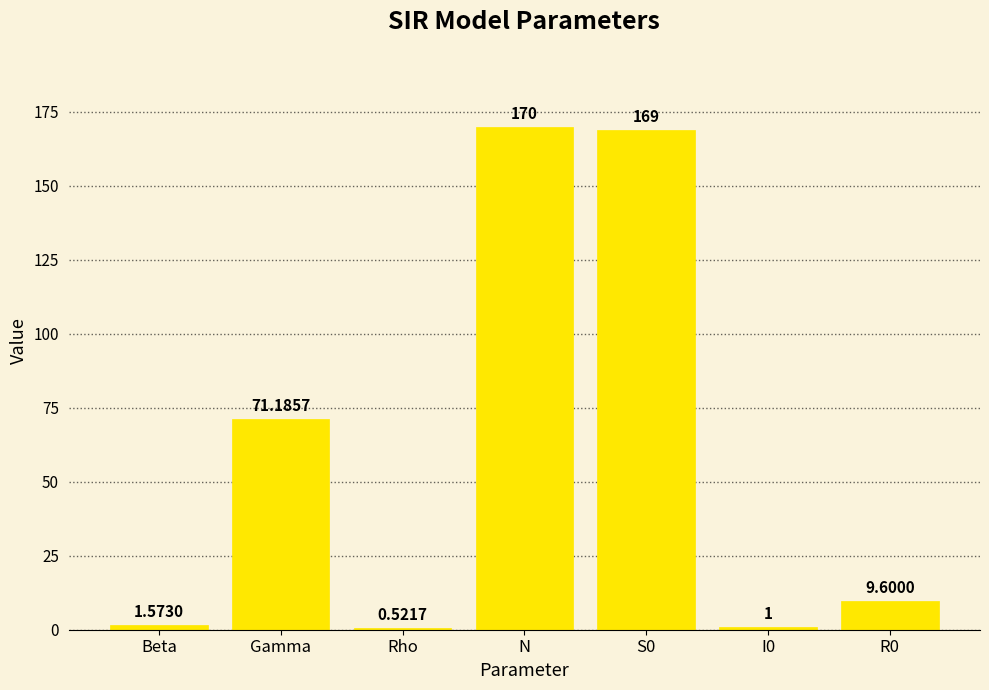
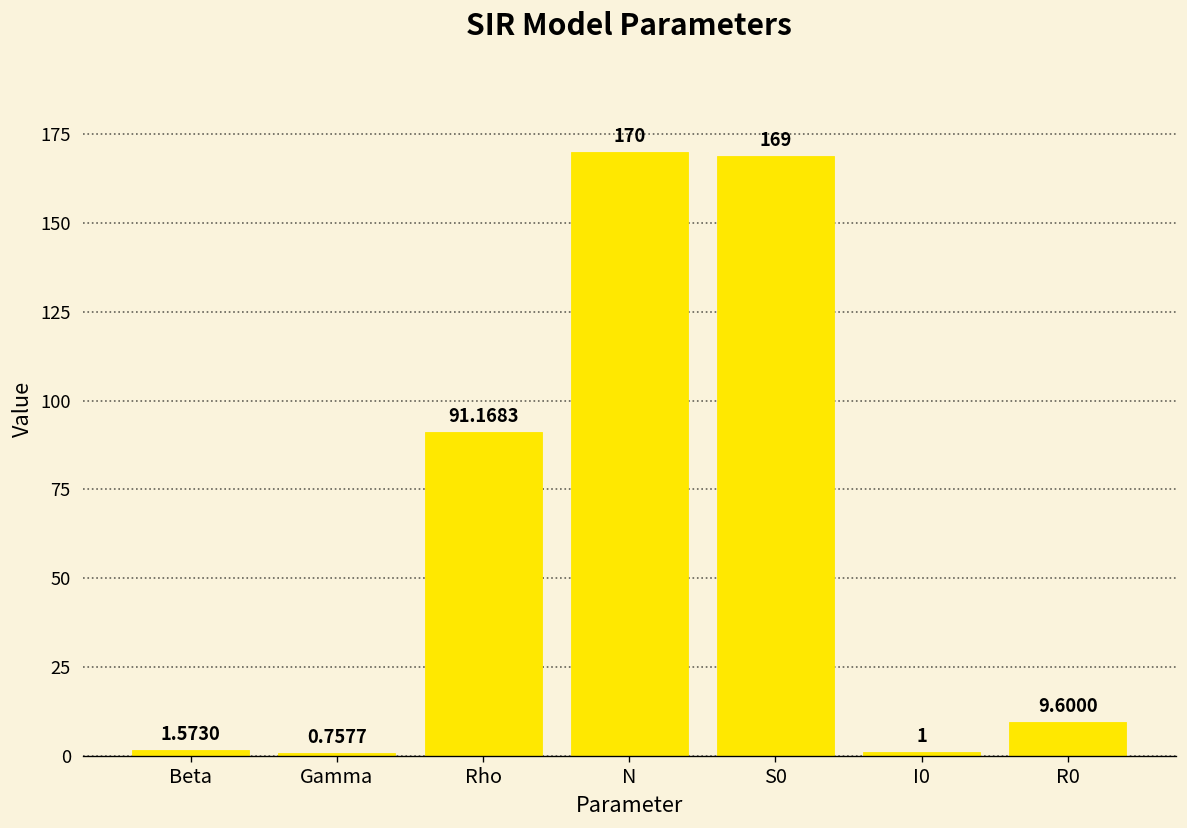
Gamma: 71.1857 -> 0.7577
Rho: 0.5217 -> 91.1683
